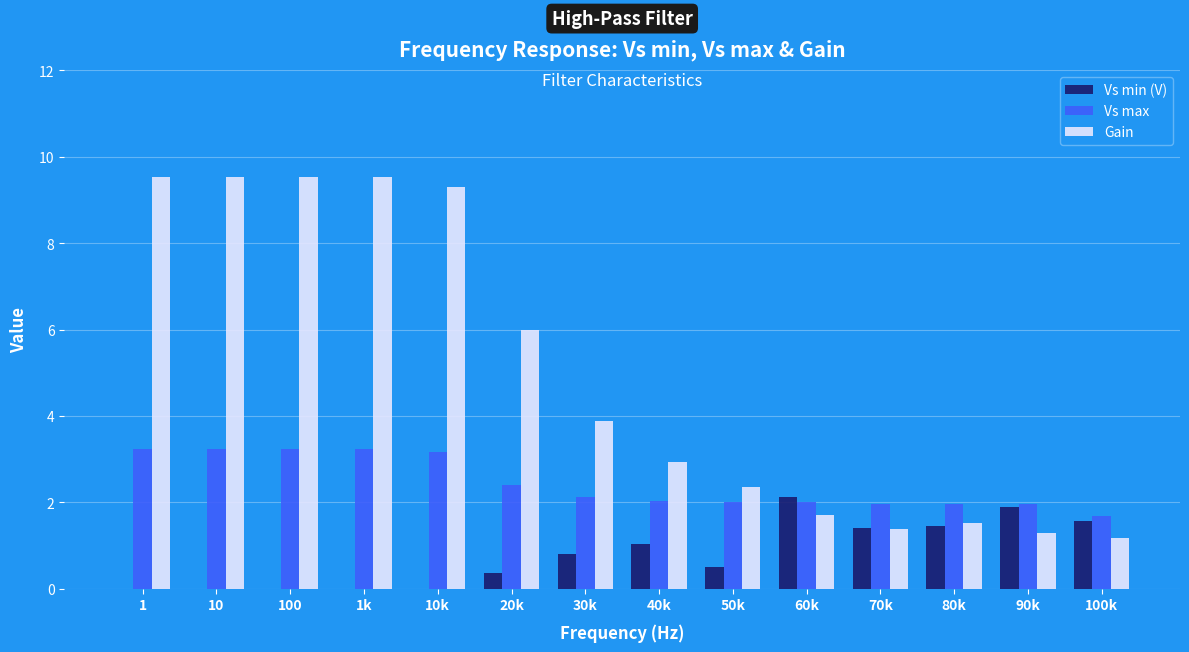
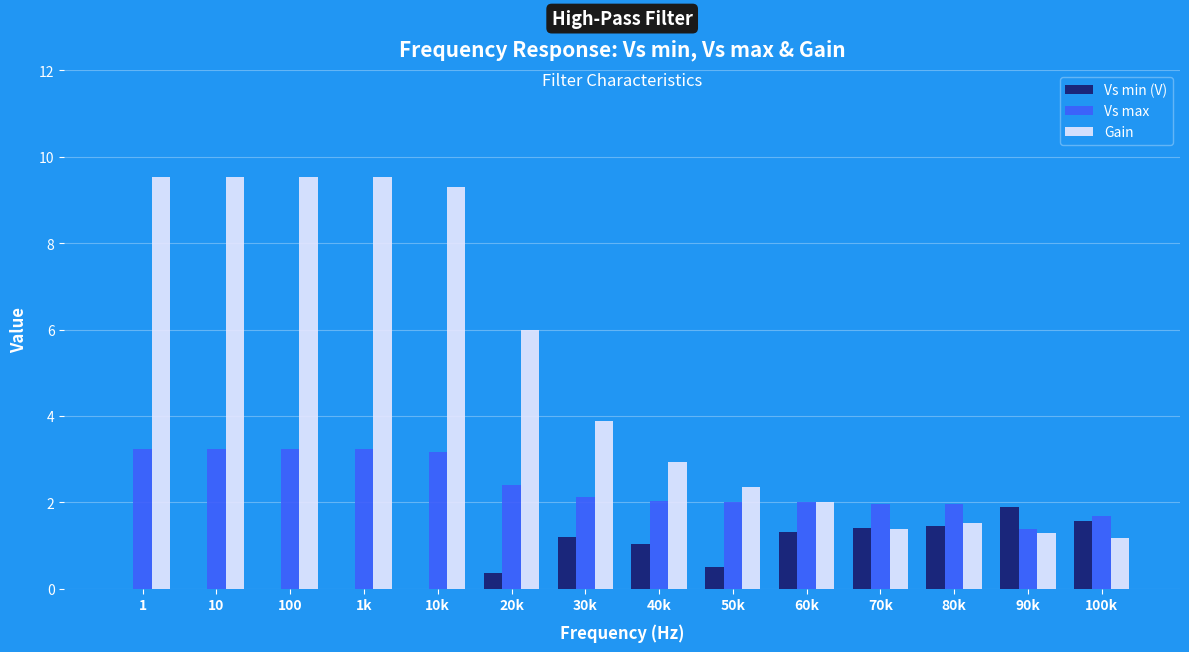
Vs min (V), 30k: 0.8 -> 1.2
Vs min (V), 60k: 2.1 -> 1.3
Gain, 60k: 1.7 -> 2.0
Vs max, 90k: 2.0 -> 1.4
